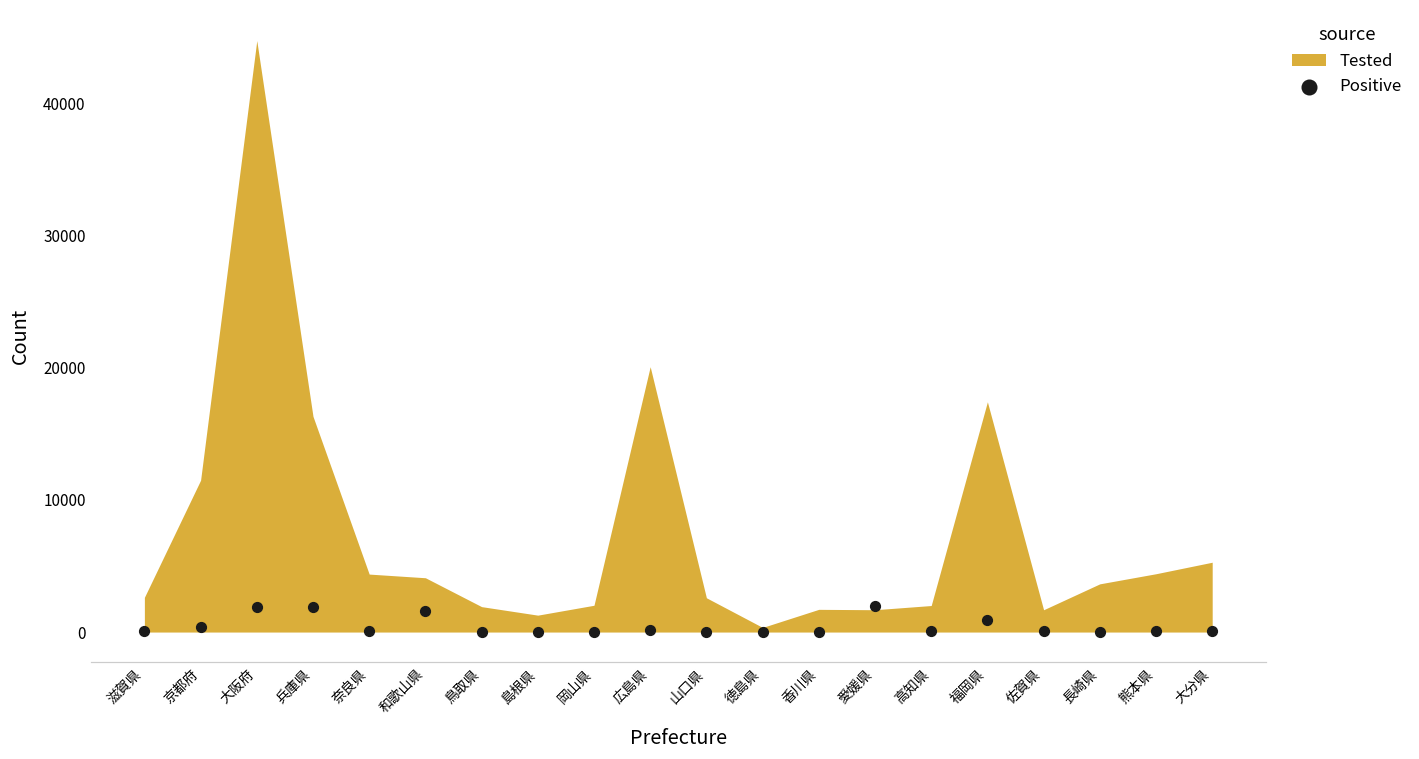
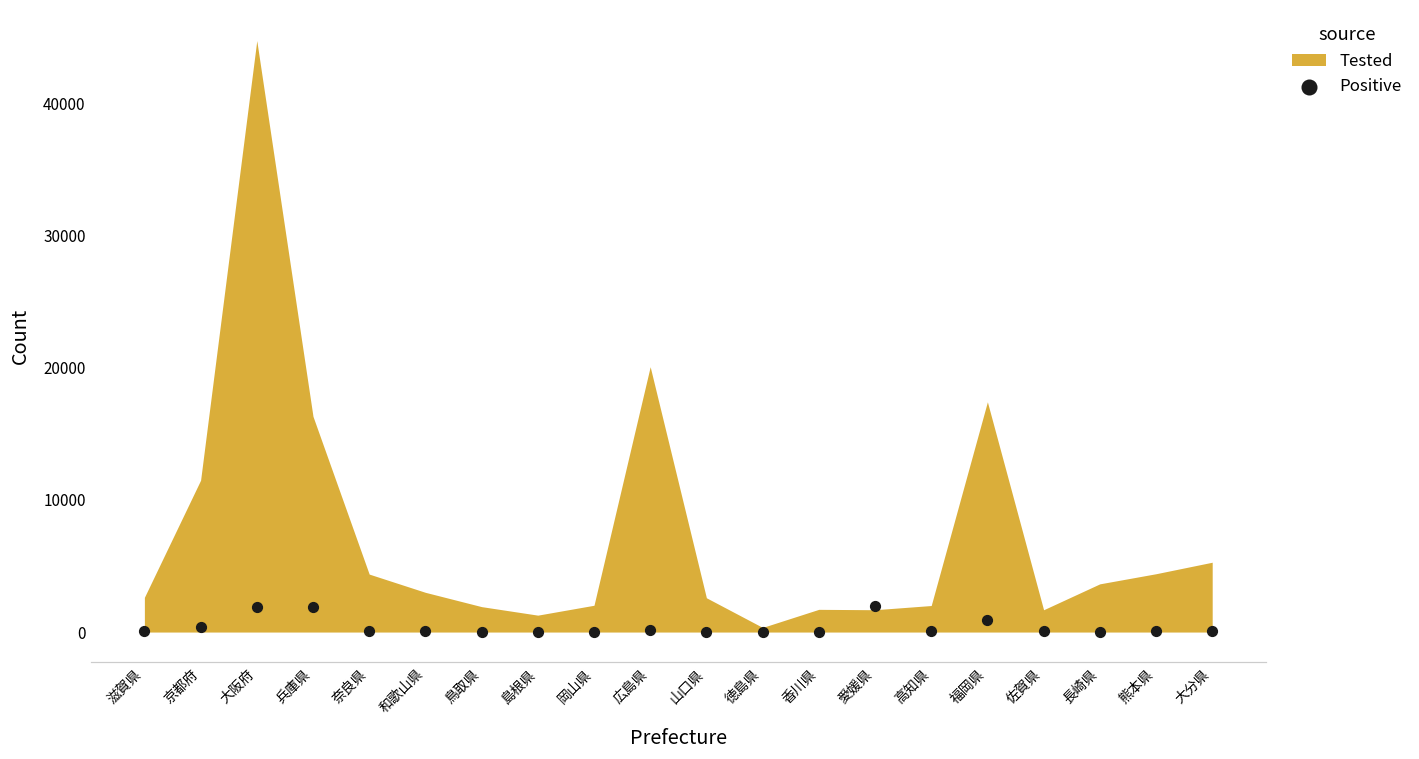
Tested, 和歌山県: 4100 -> 3000
Positive, 和歌山県: 1600 -> 100
